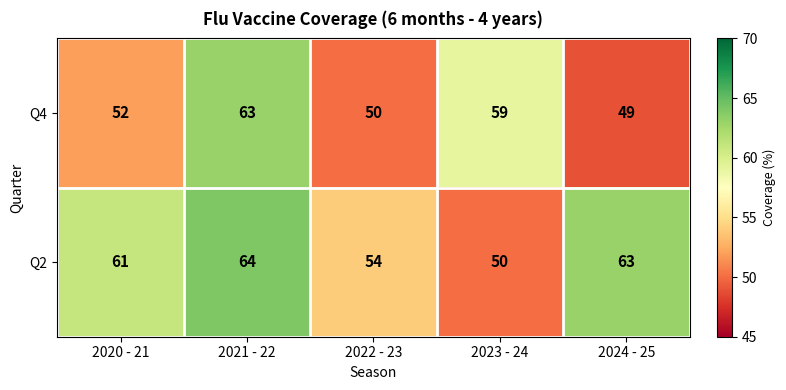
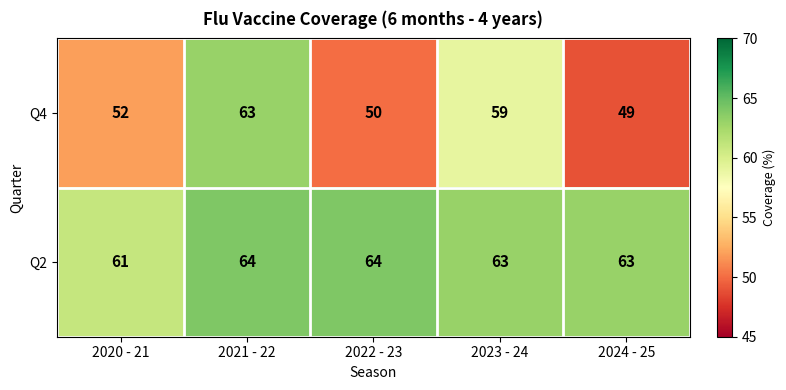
Q2, 2022 - 23: 54 -> 64
Q2, 2023 - 24: 50 -> 63
